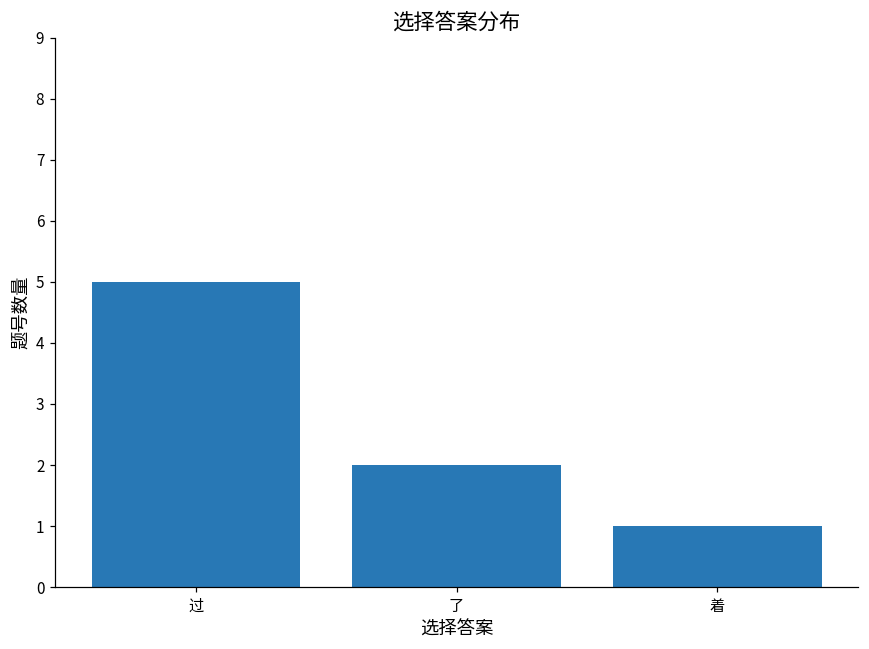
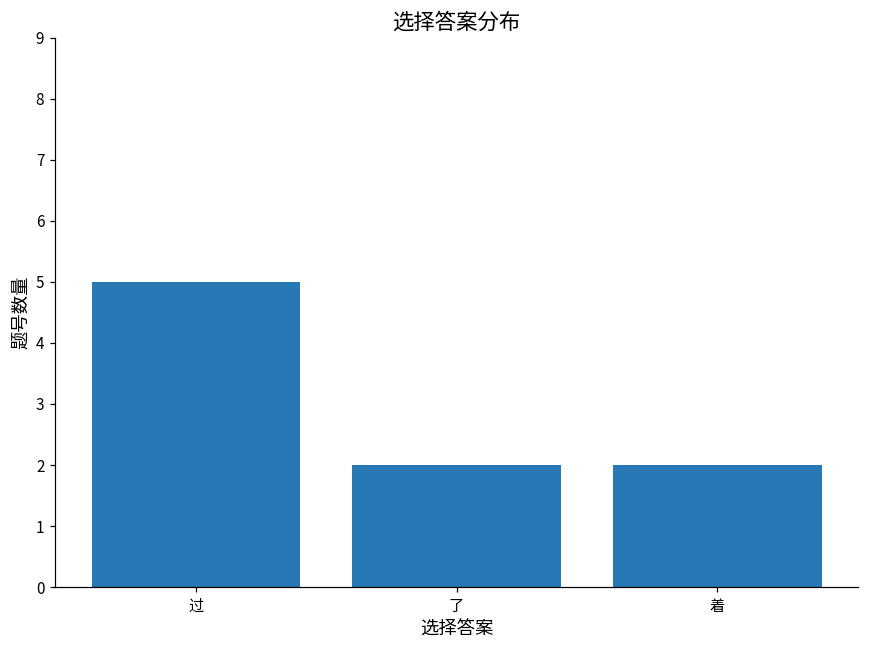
着: 1 -> 2
